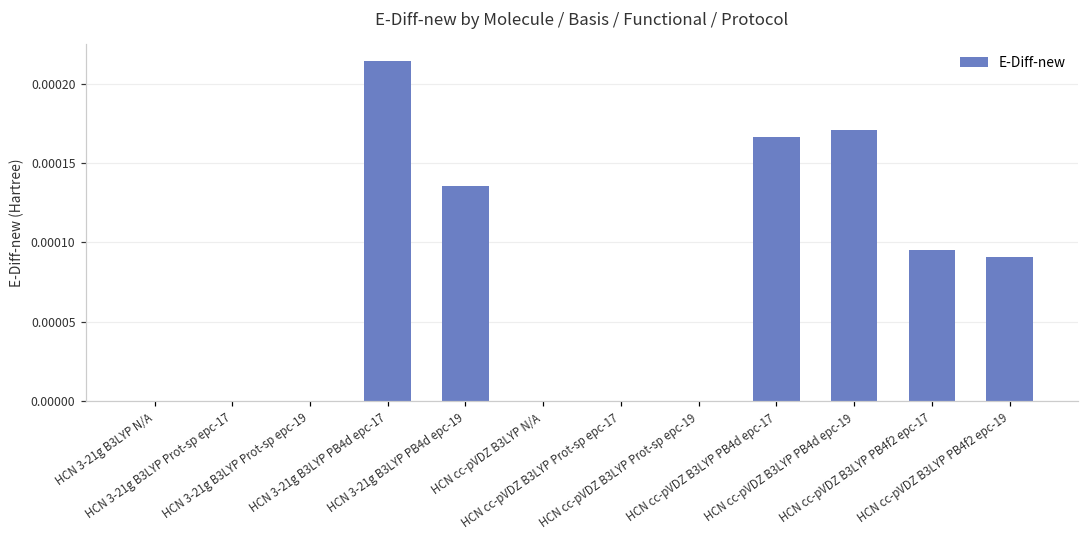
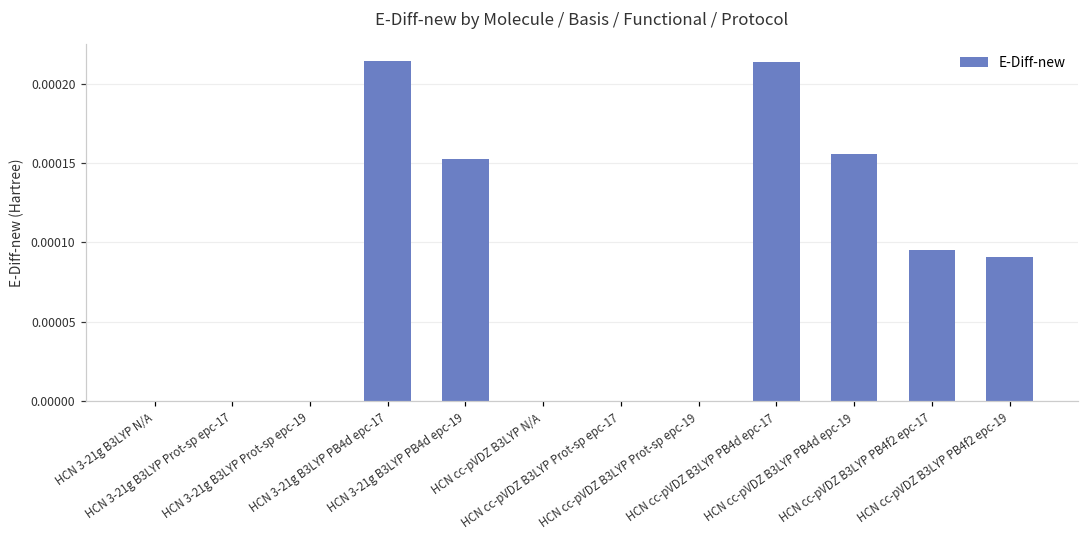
HCN 3-21g B3LYP PB4d epc-19: 0.000135 -> 0.000153
HCN cc-pVDZ B3LYP PB4d epc-17: 0.000166 -> 0.000214
HCN cc-pVDZ B3LYP PB4d epc-19: 0.000171 -> 0.000155
